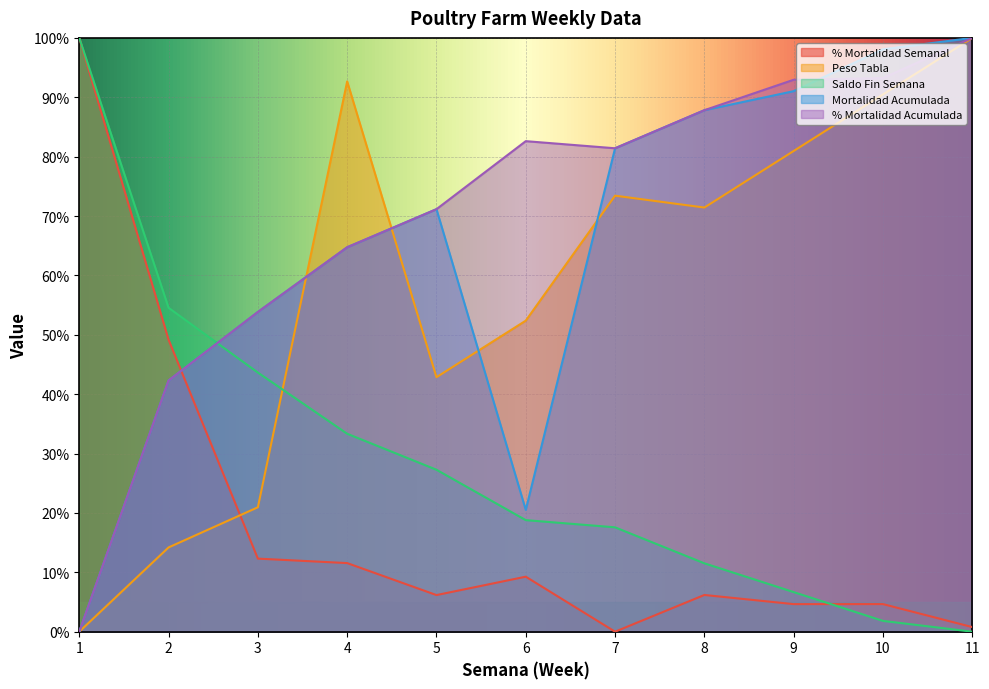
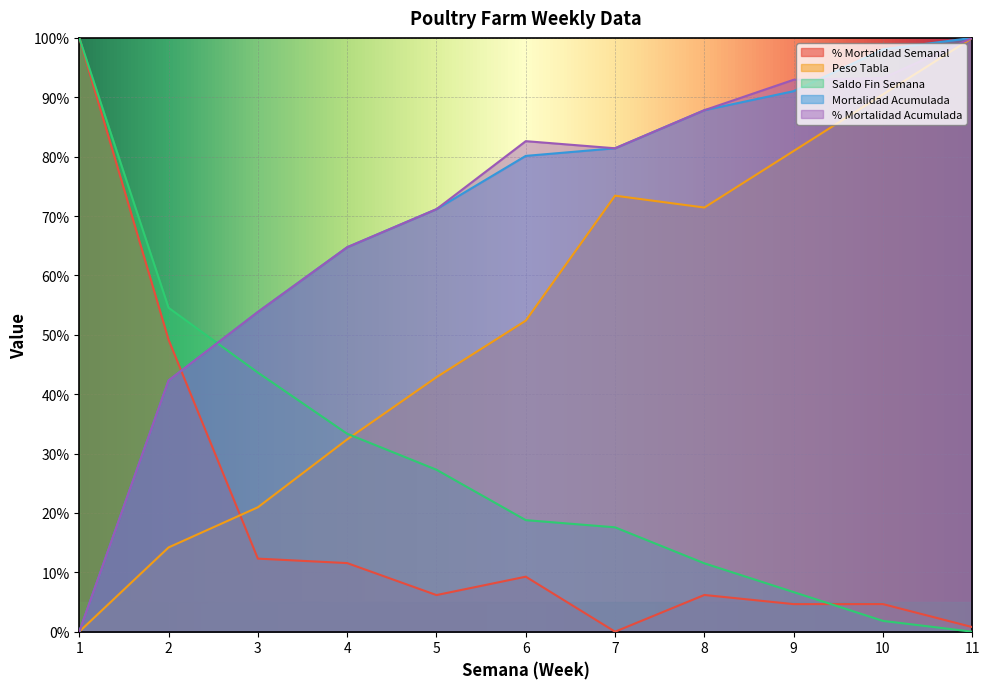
Peso Tabla, 4: 93% -> 32%
Mortalidad Acumulada, 6: 21% -> 80%
